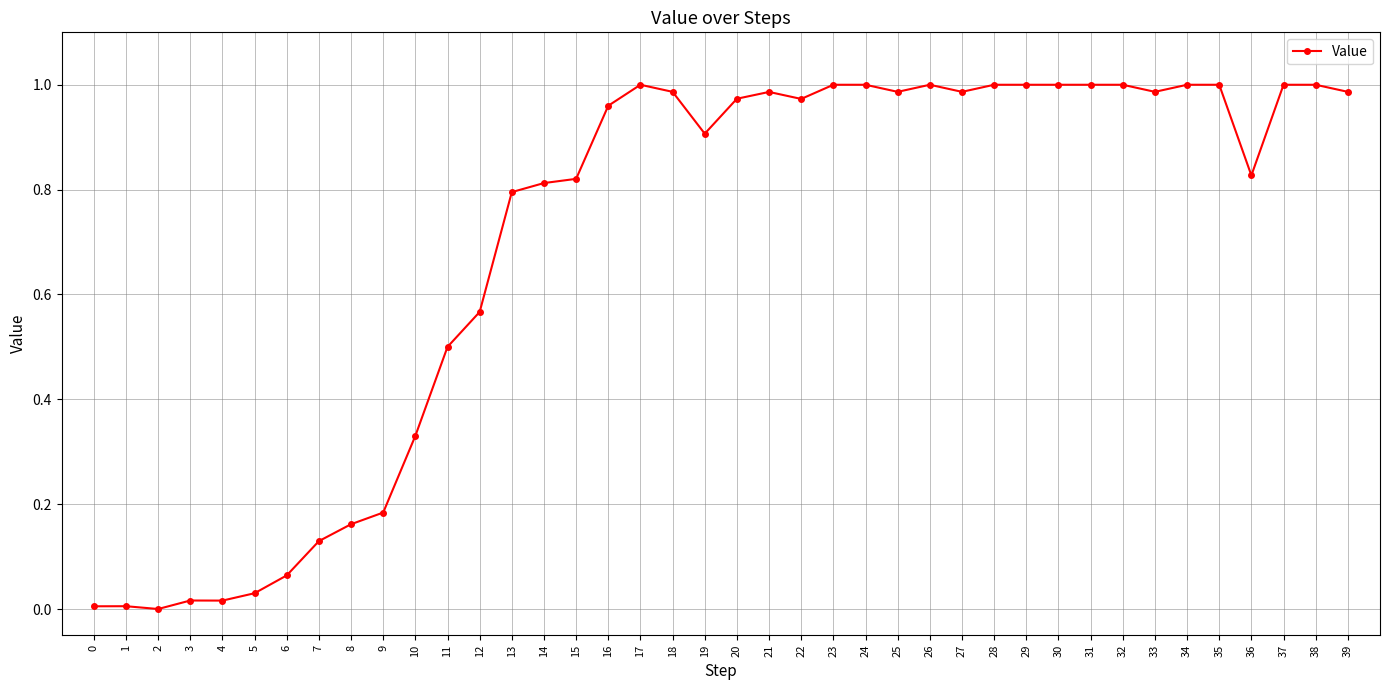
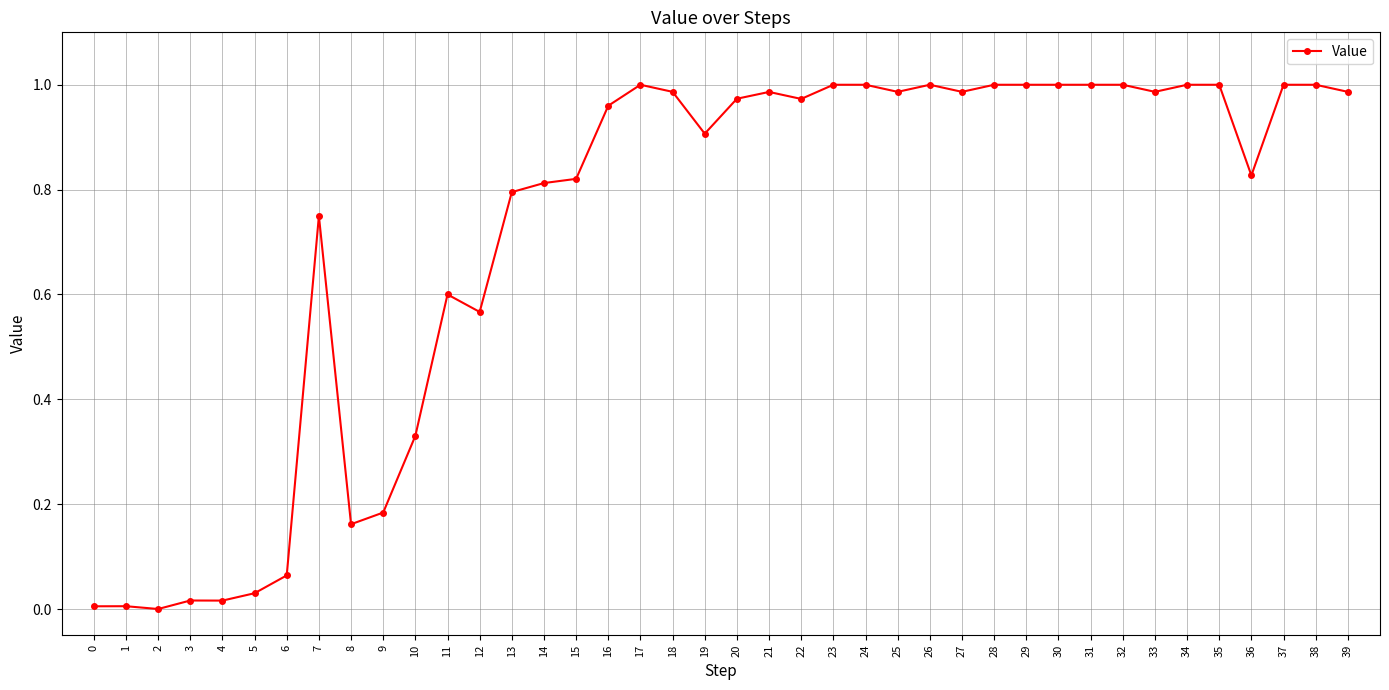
7: 0.13 -> 0.75
11: 0.5 -> 0.6
